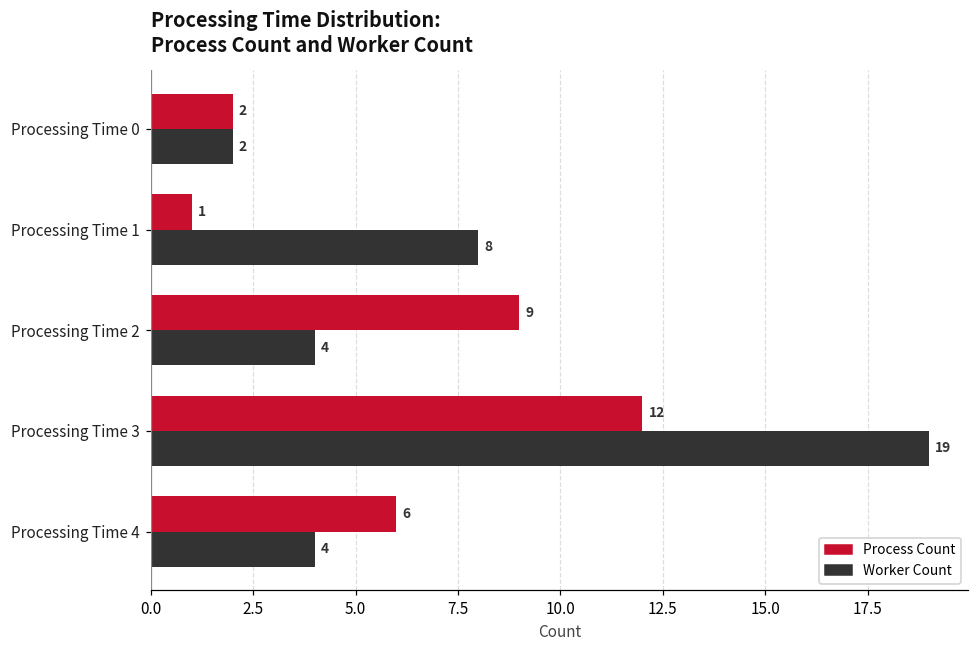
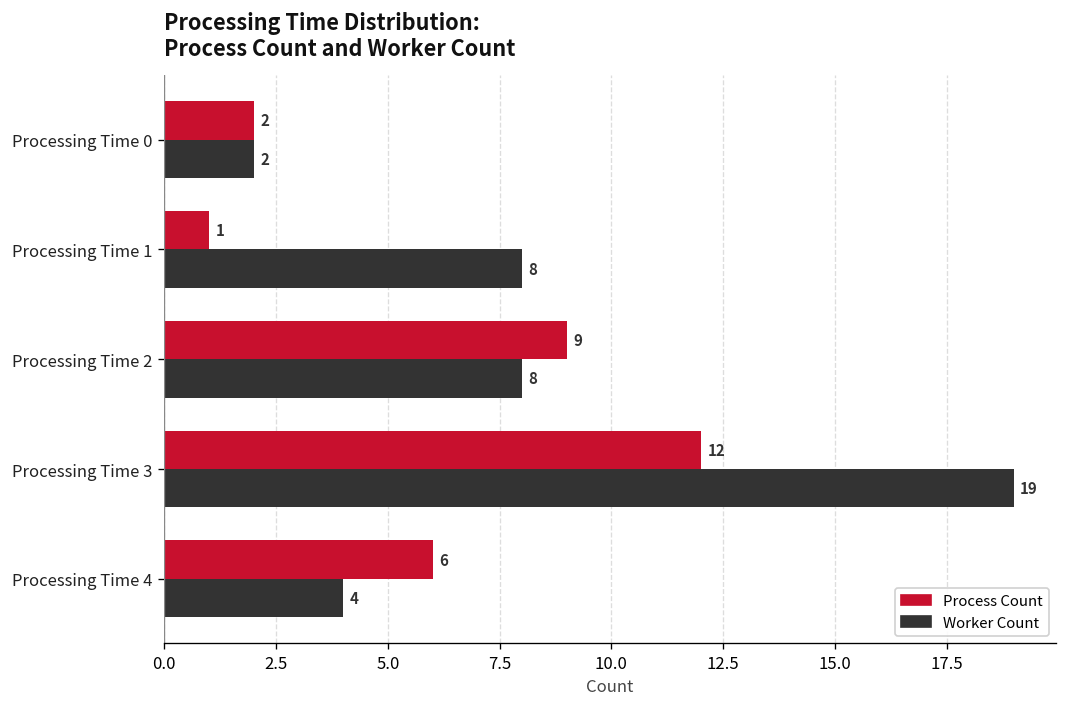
Worker Count, Processing Time 2: 4 -> 8
